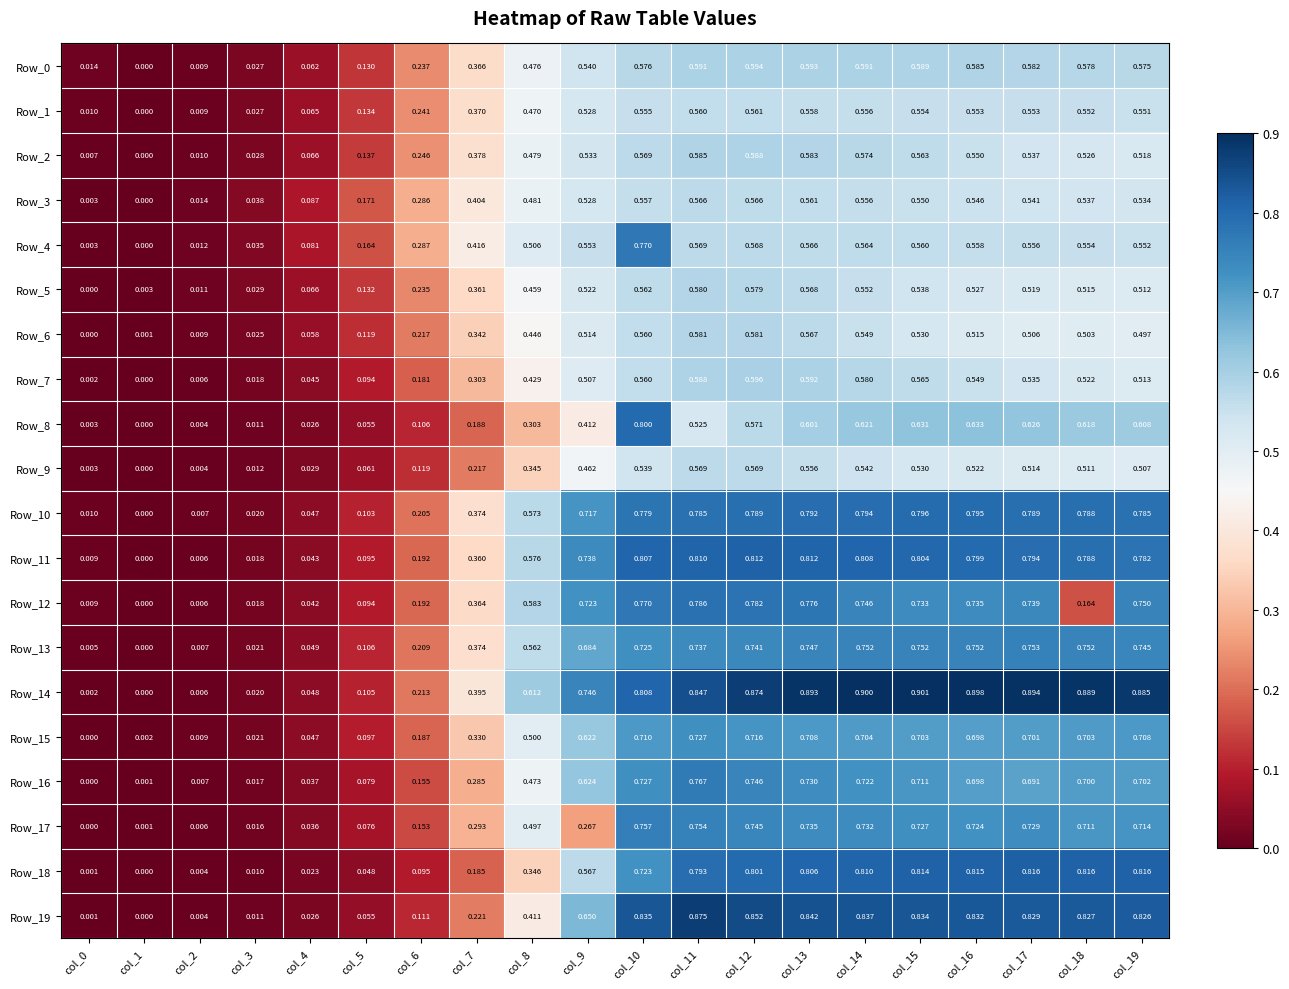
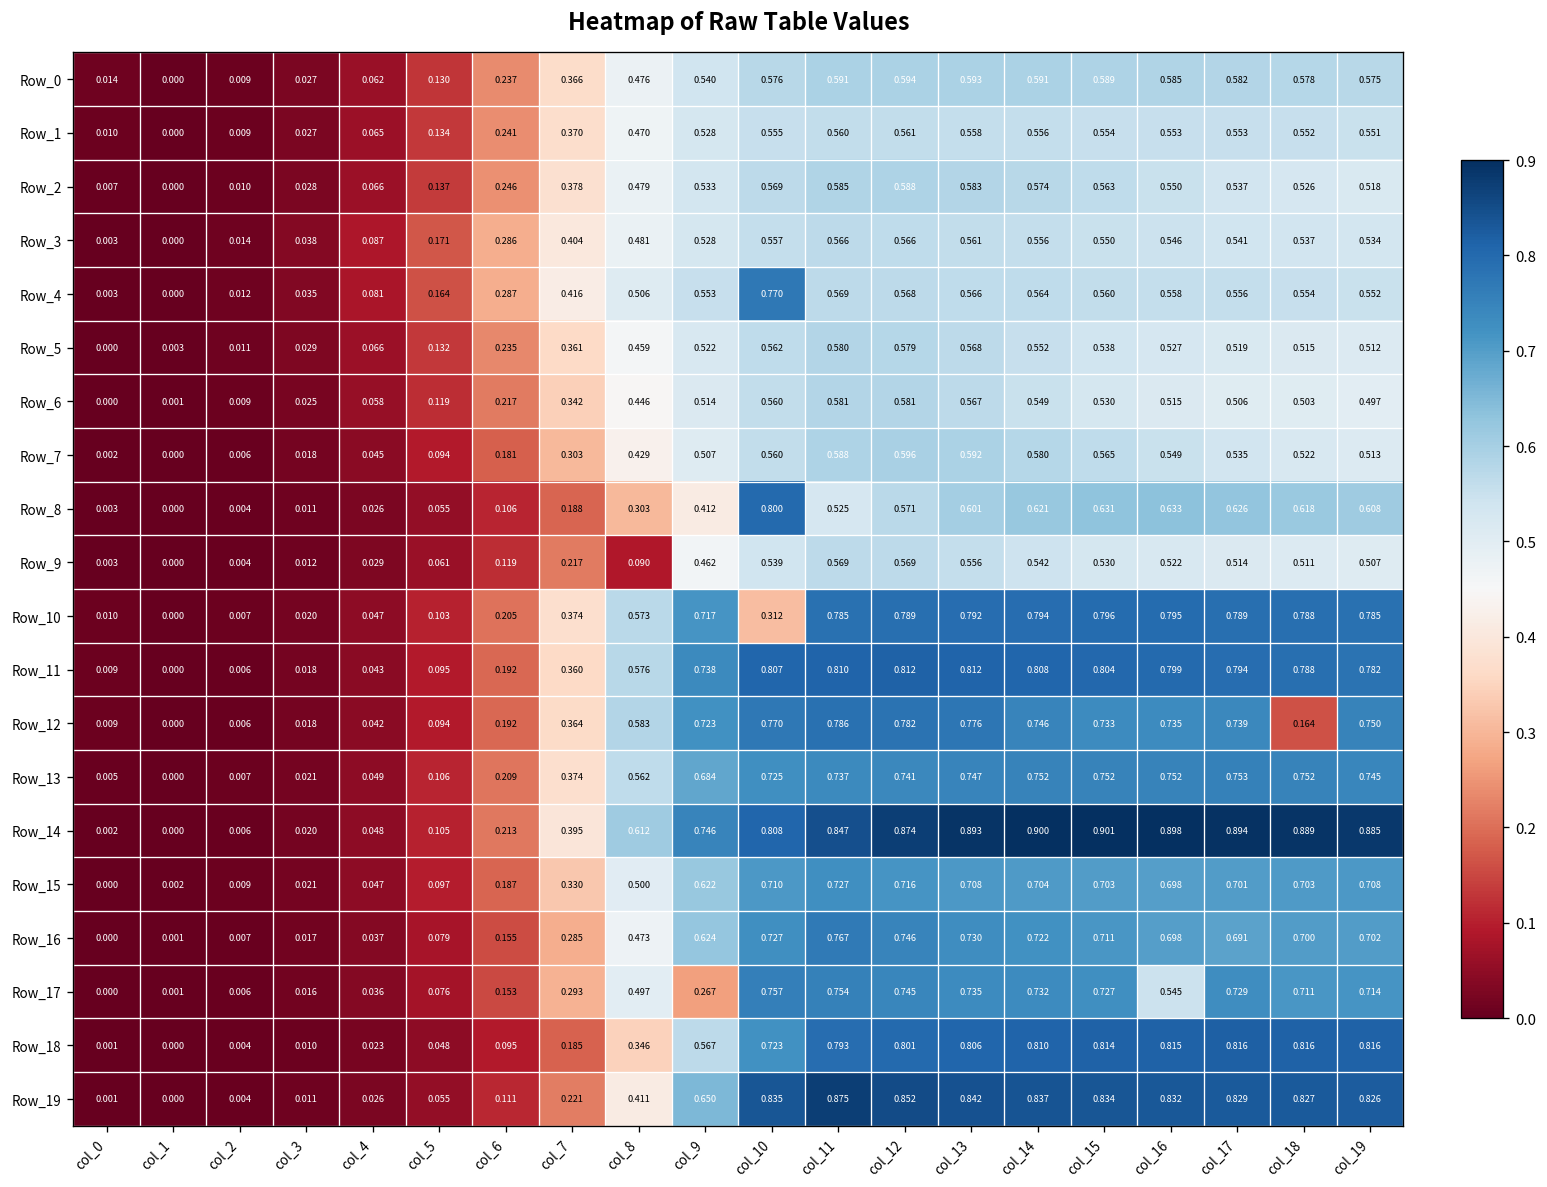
Row_9, col_8: 0.345 -> 0.090
Row_10, col_10: 0.779 -> 0.312
Row_17, col_16: 0.724 -> 0.545
